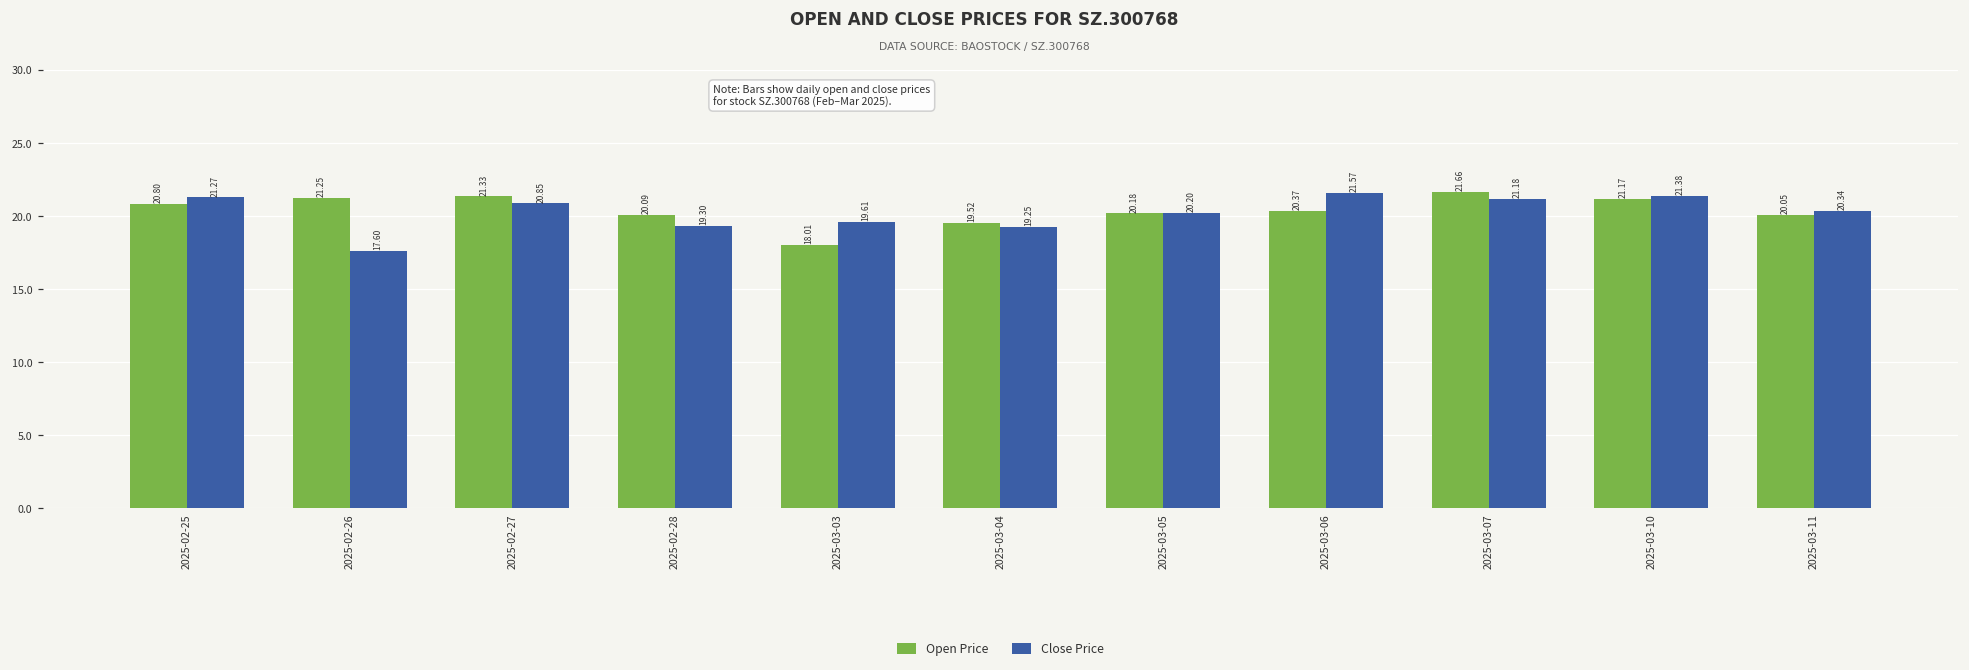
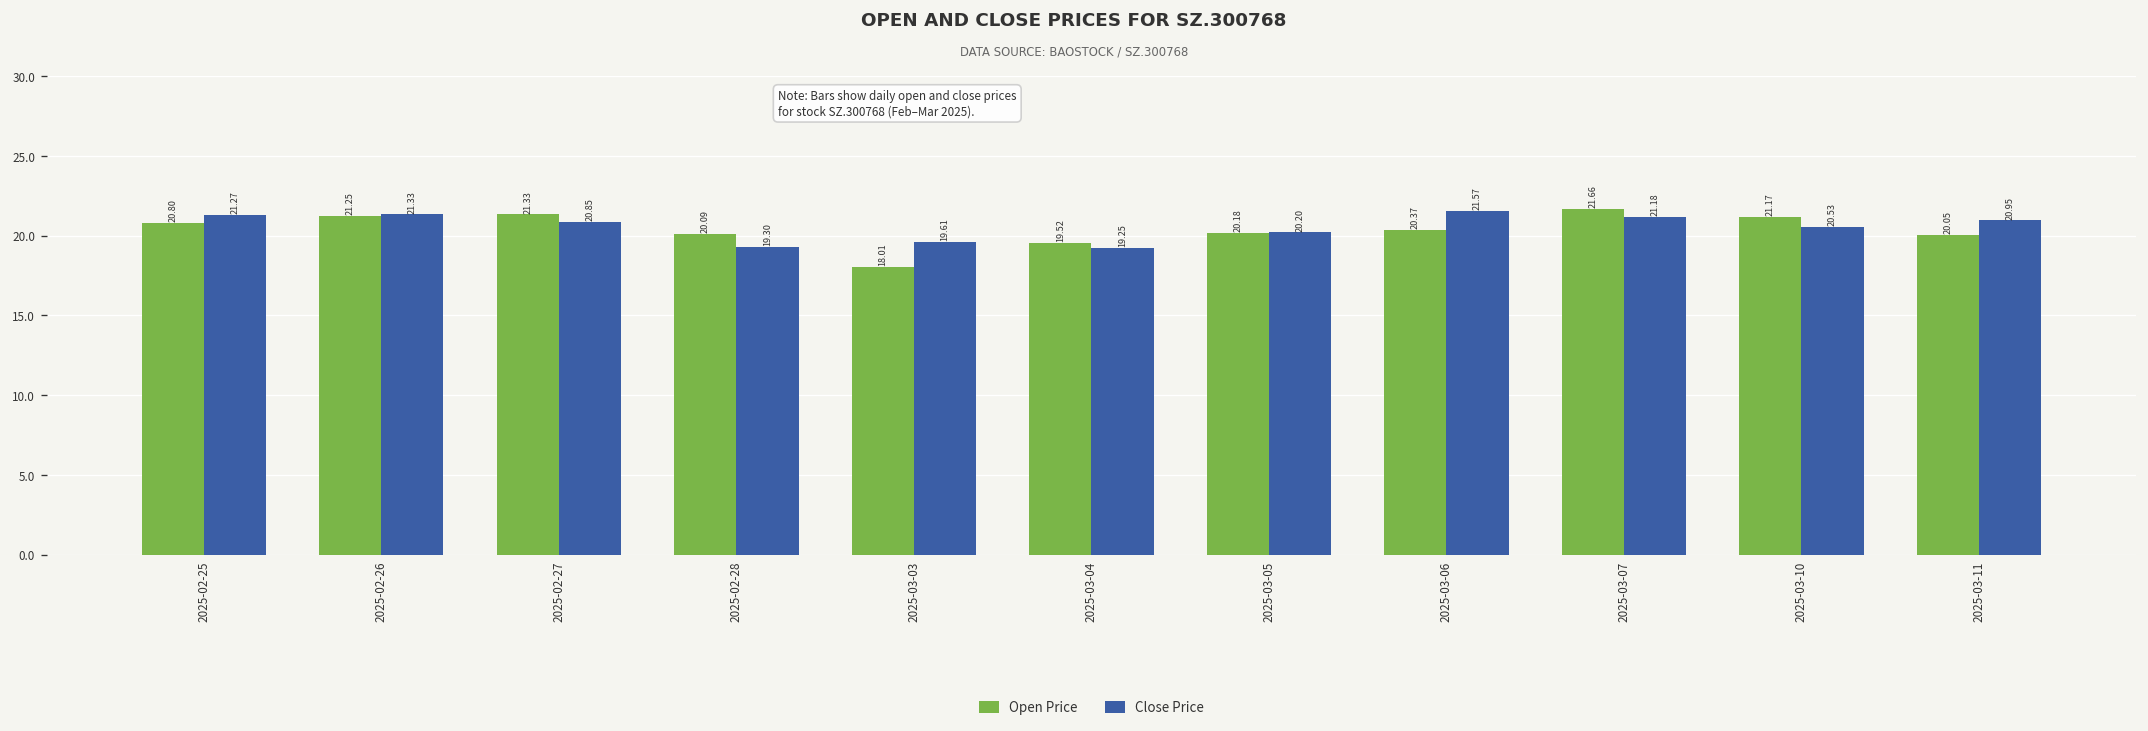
Close Price, 2025-02-26: 17.60 -> 21.33
Close Price, 2025-03-10: 21.38 -> 20.53
Close Price, 2025-03-11: 20.34 -> 20.95
